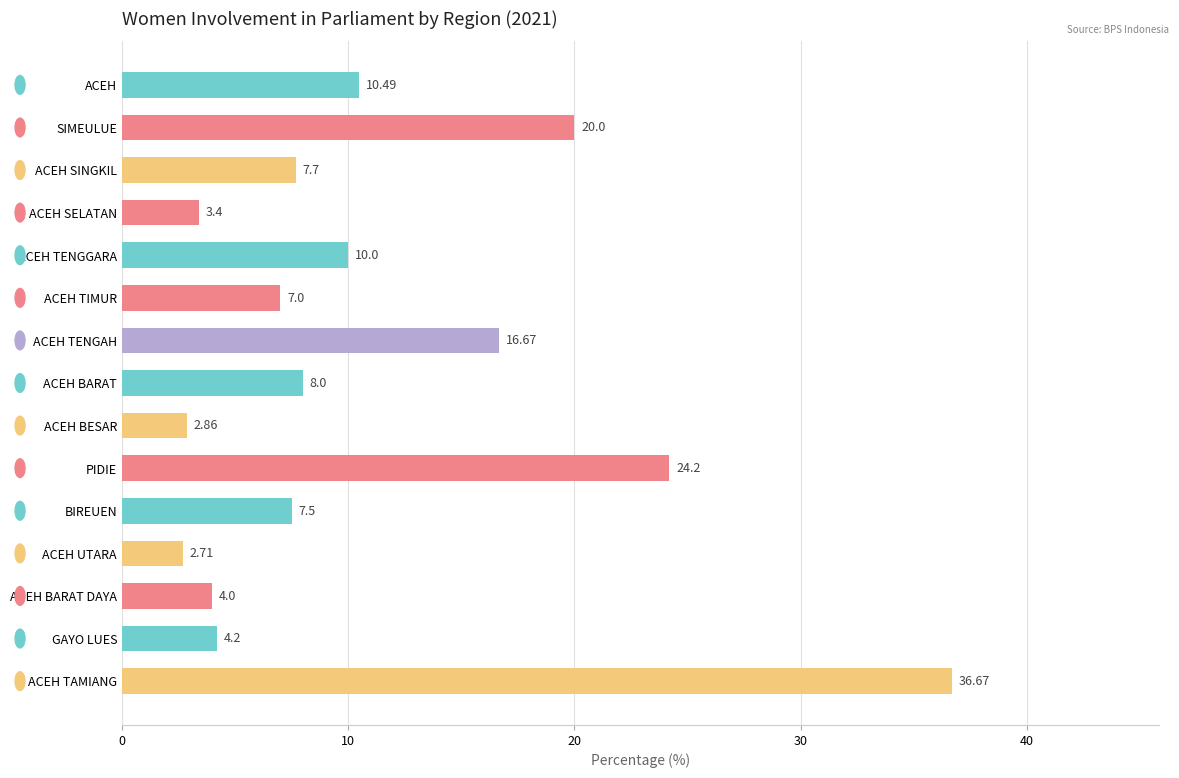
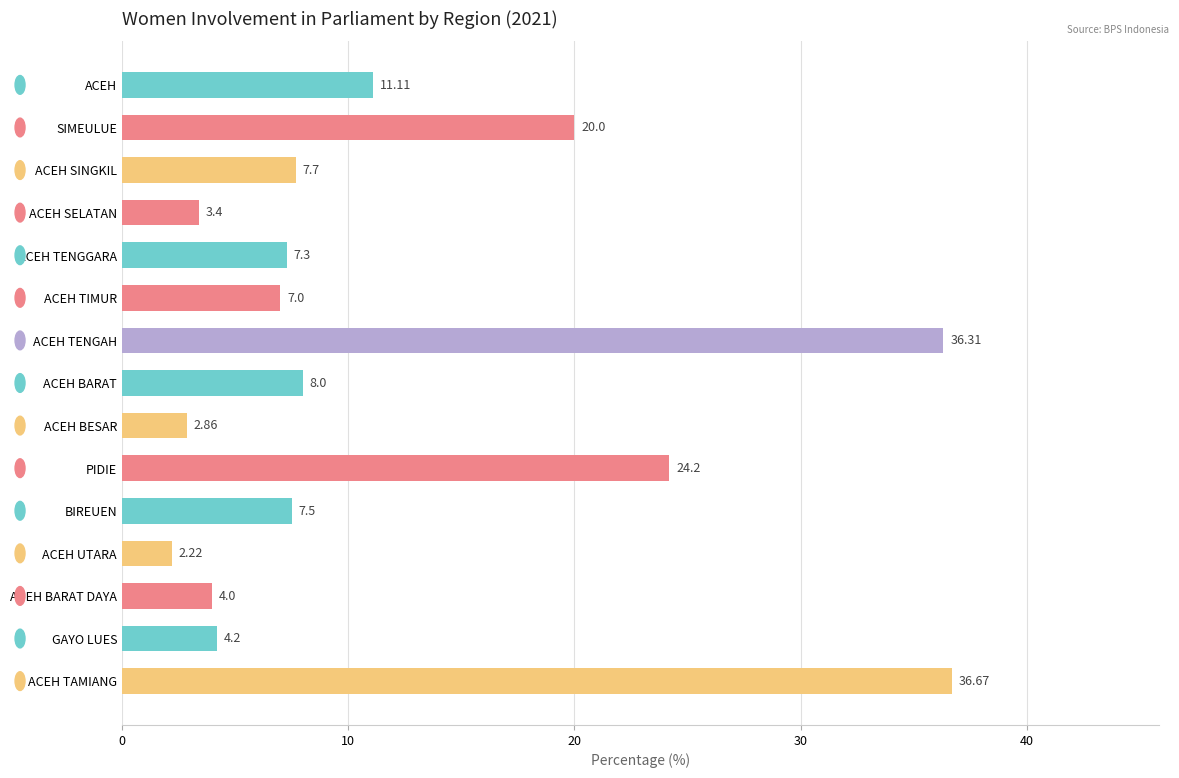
ACEH: 10.49 -> 11.11
ACEH TENGGARA: 10.0 -> 7.3
ACEH TENGAH: 16.67 -> 36.31
ACEH UTARA: 2.71 -> 2.22
